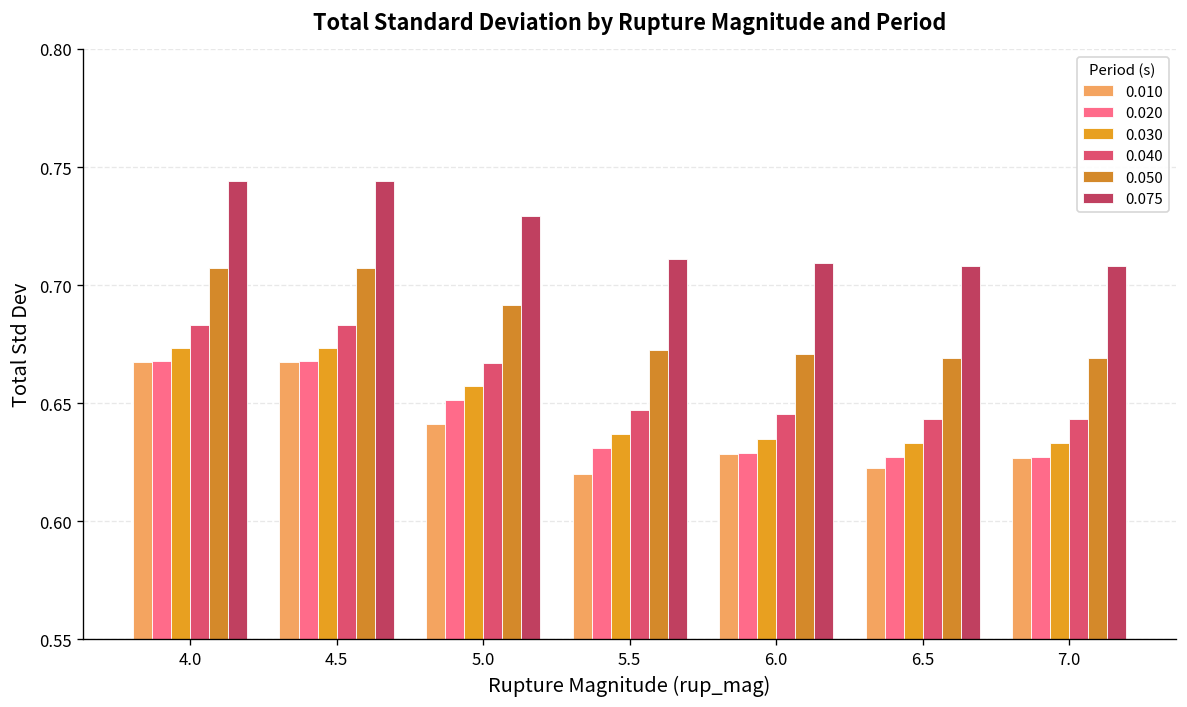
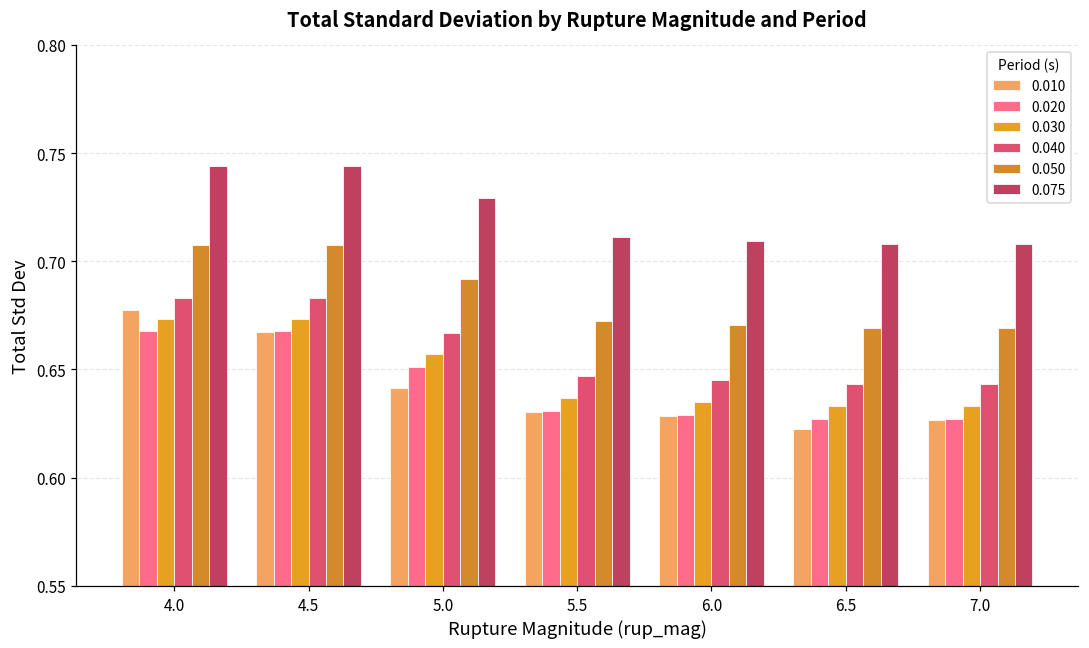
0.010, 4.0: 0.667 -> 0.678
0.010, 5.5: 0.620 -> 0.630
